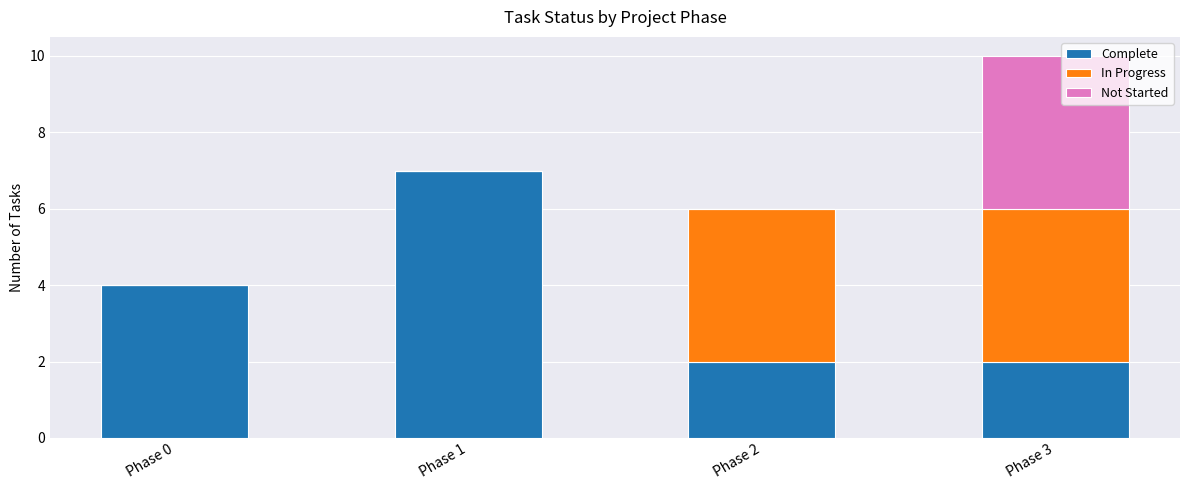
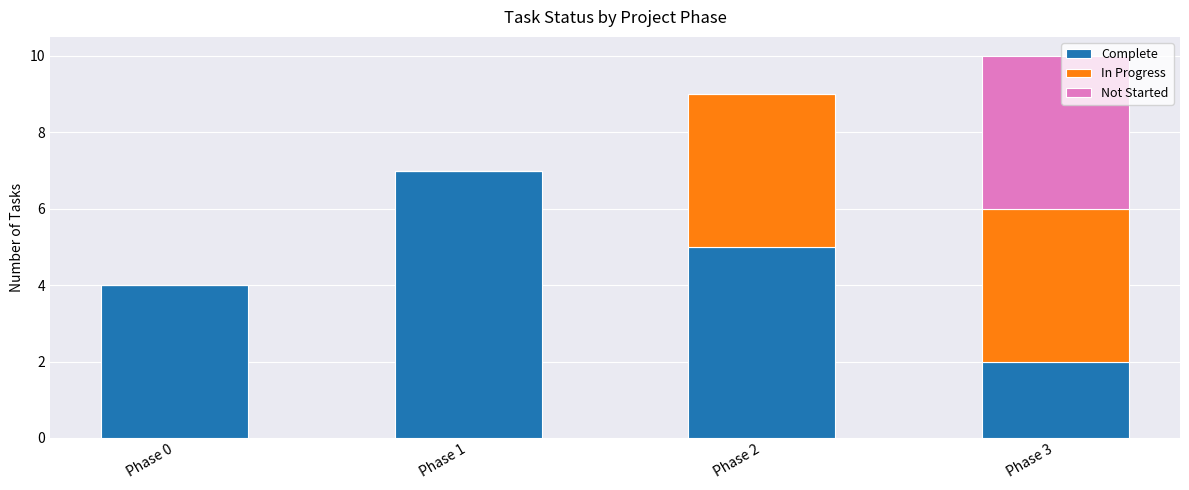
Complete, Phase 2: 2 -> 5
